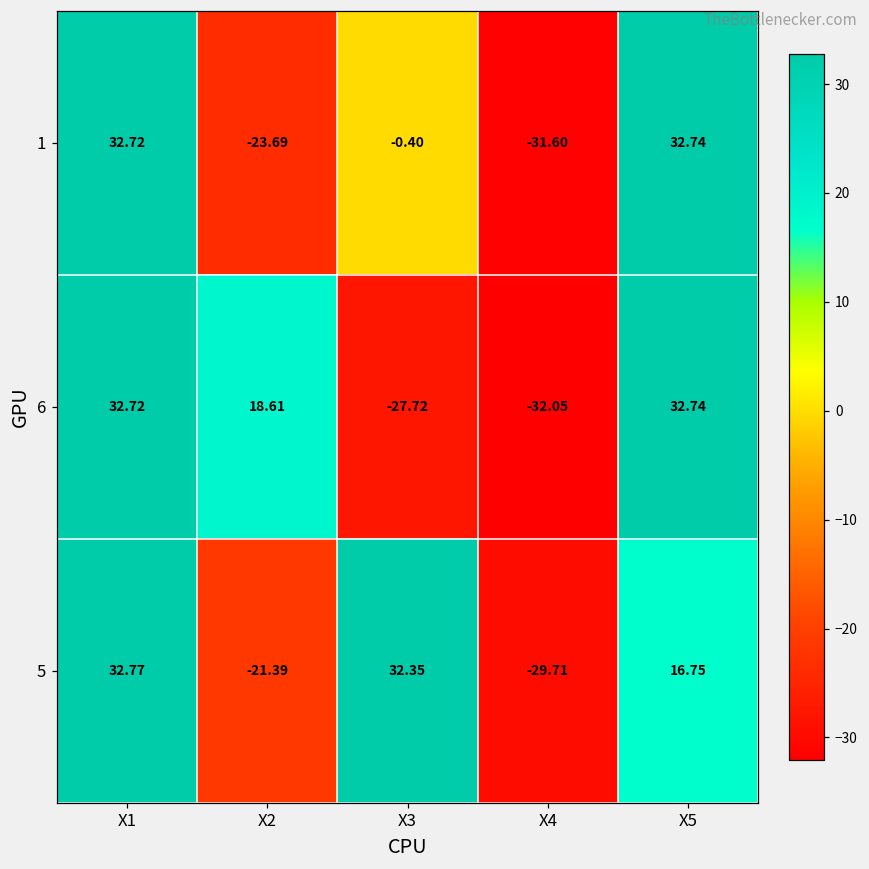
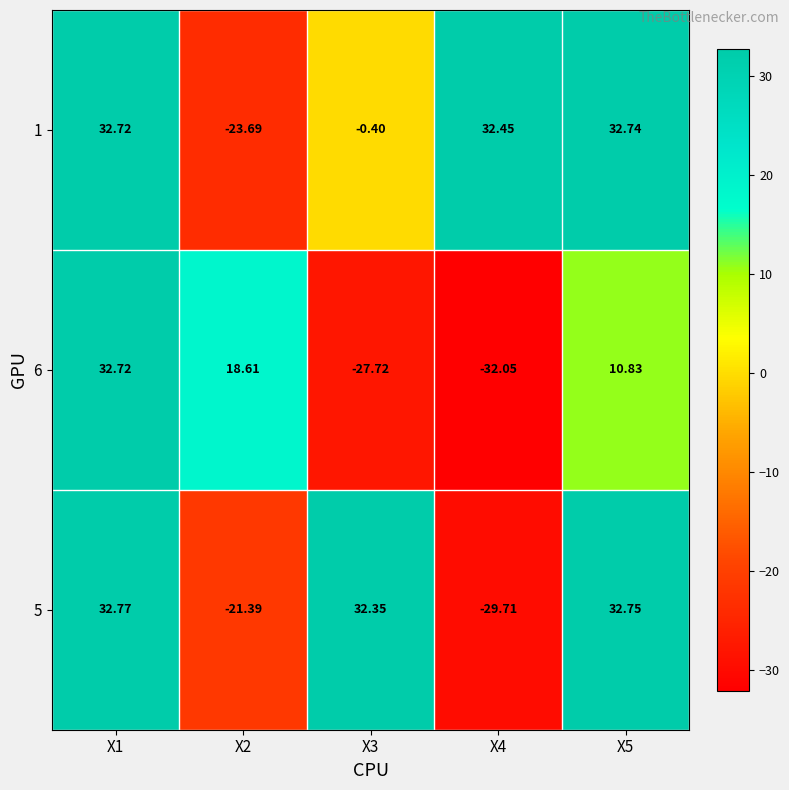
1, X4: -31.60 -> 32.45
6, X5: 32.74 -> 10.83
5, X5: 16.75 -> 32.75
